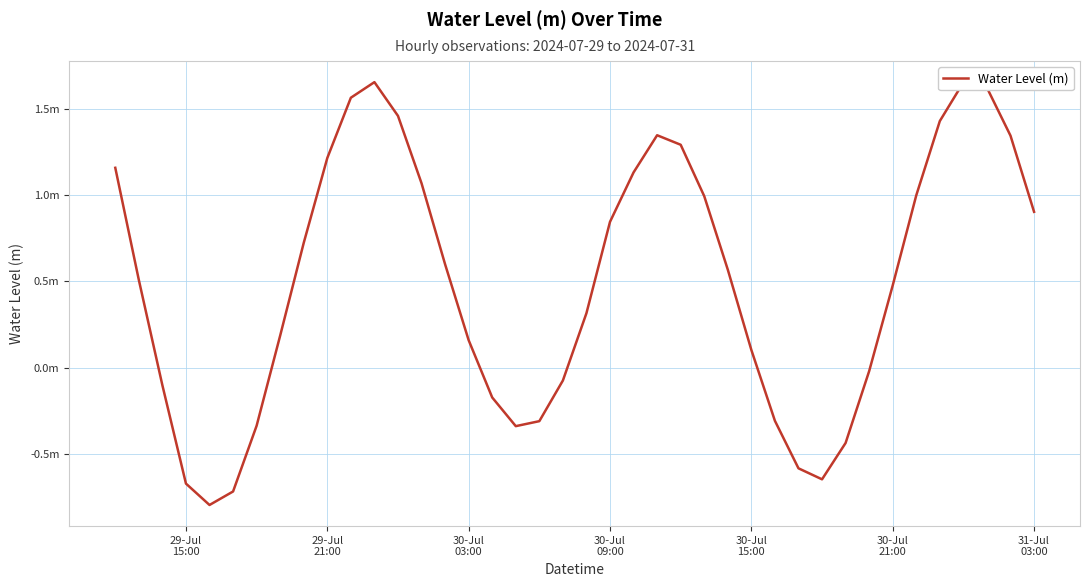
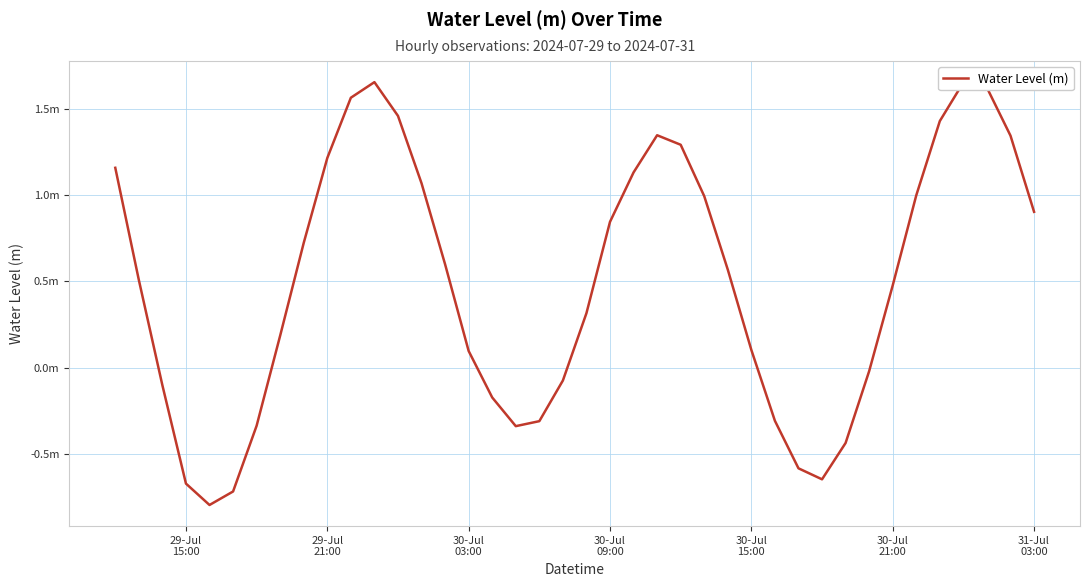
30-Jul 03:00: 0.16m -> 0.10m
